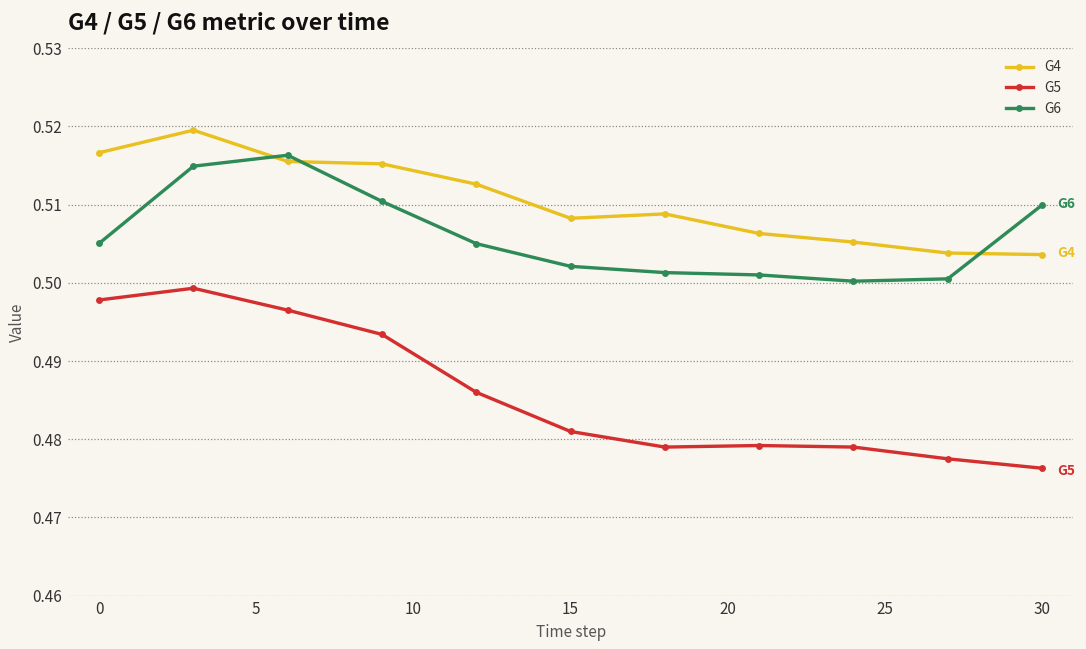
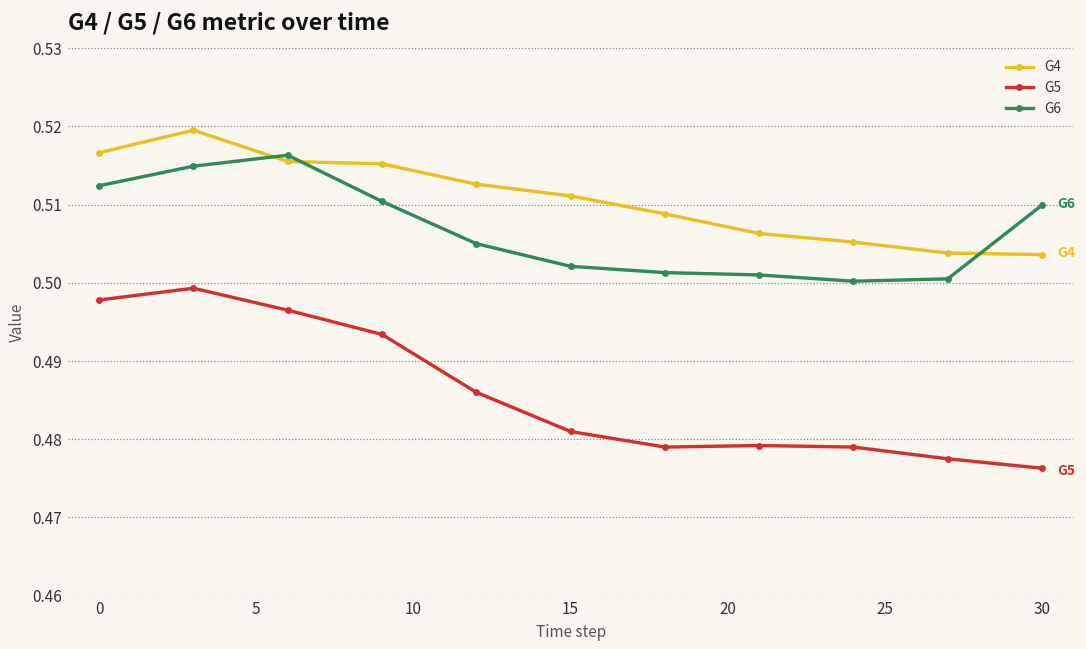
G6, 0: 0.505 -> 0.512
G4, 15: 0.508 -> 0.511
